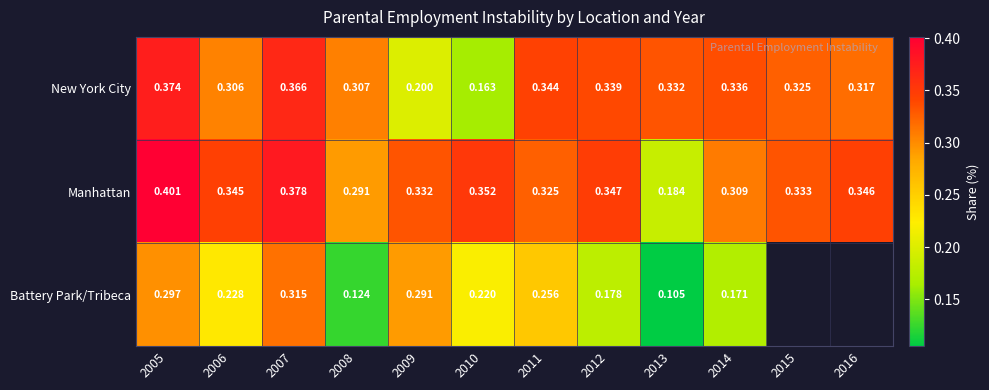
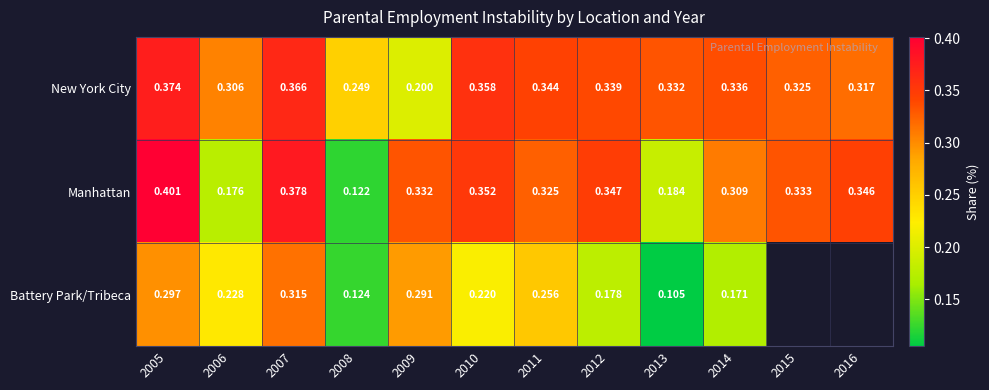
New York City, 2008: 0.307 -> 0.249
New York City, 2010: 0.163 -> 0.358
Manhattan, 2006: 0.345 -> 0.176
Manhattan, 2008: 0.291 -> 0.122
